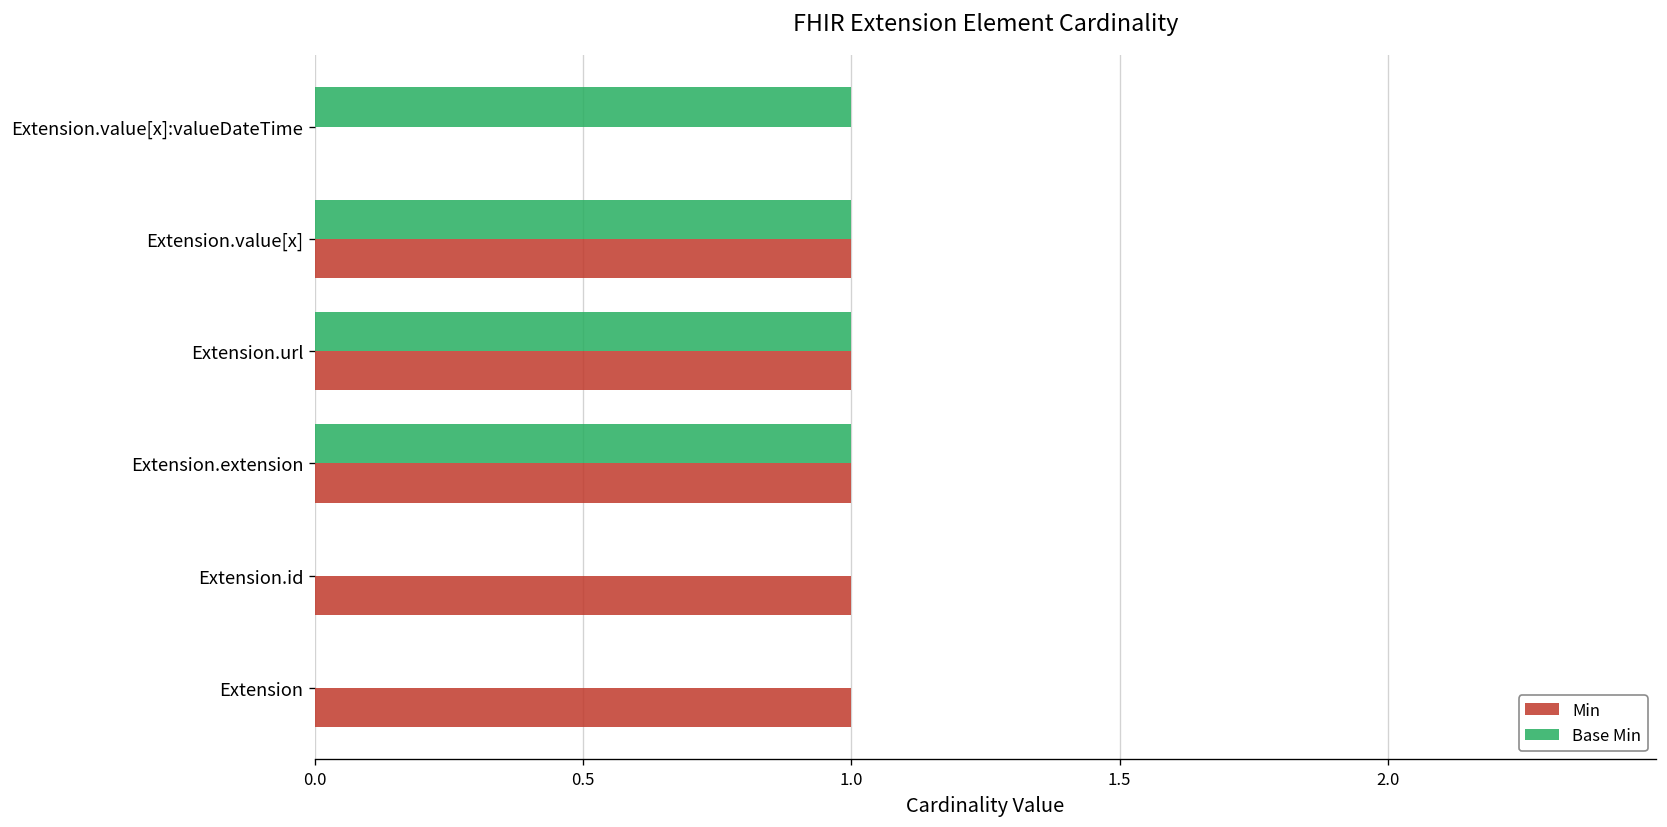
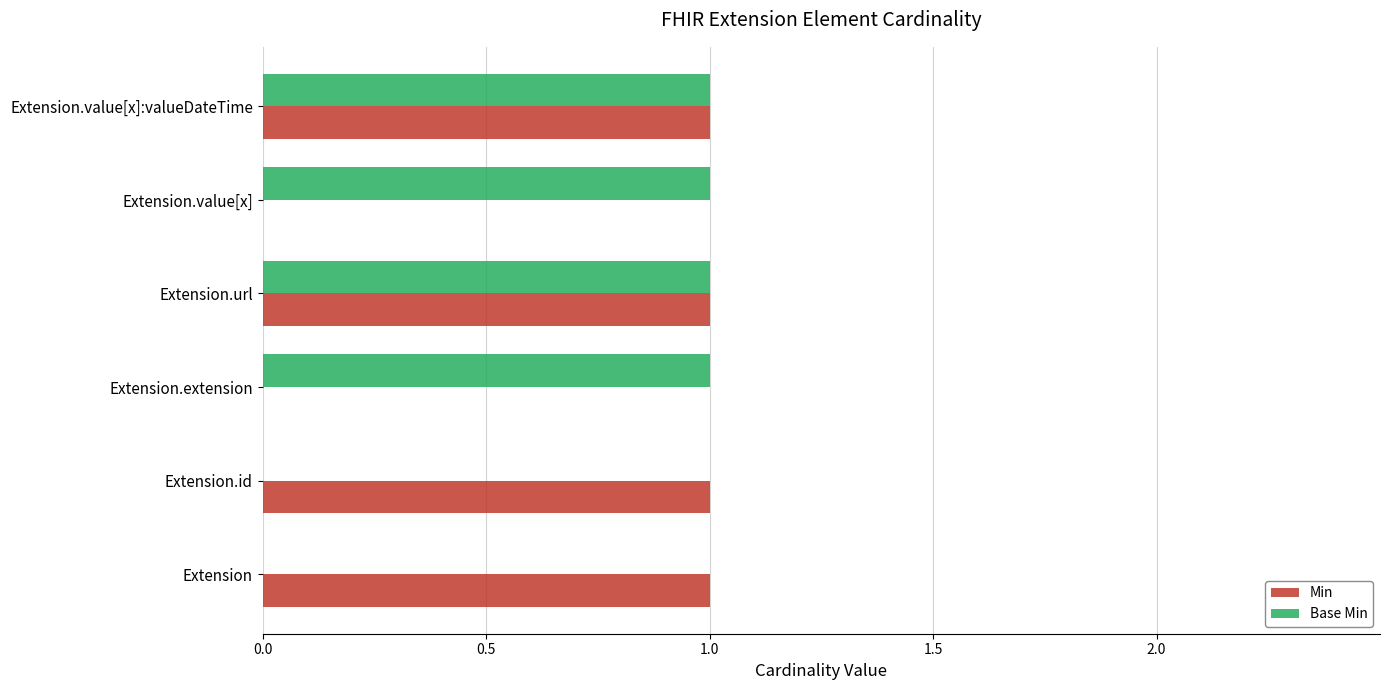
Min, Extension.value[x]:valueDateTime: 0 -> 1
Min, Extension.value[x]: 1 -> 0
Min, Extension.extension: 1 -> 0
